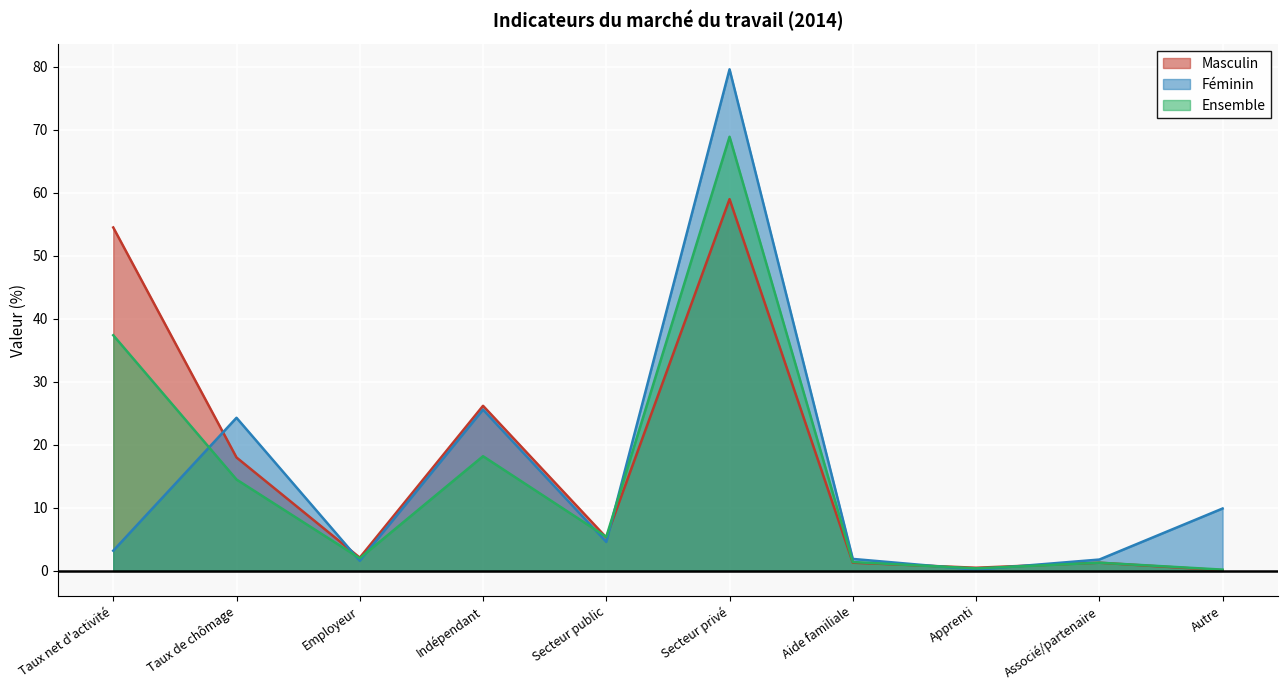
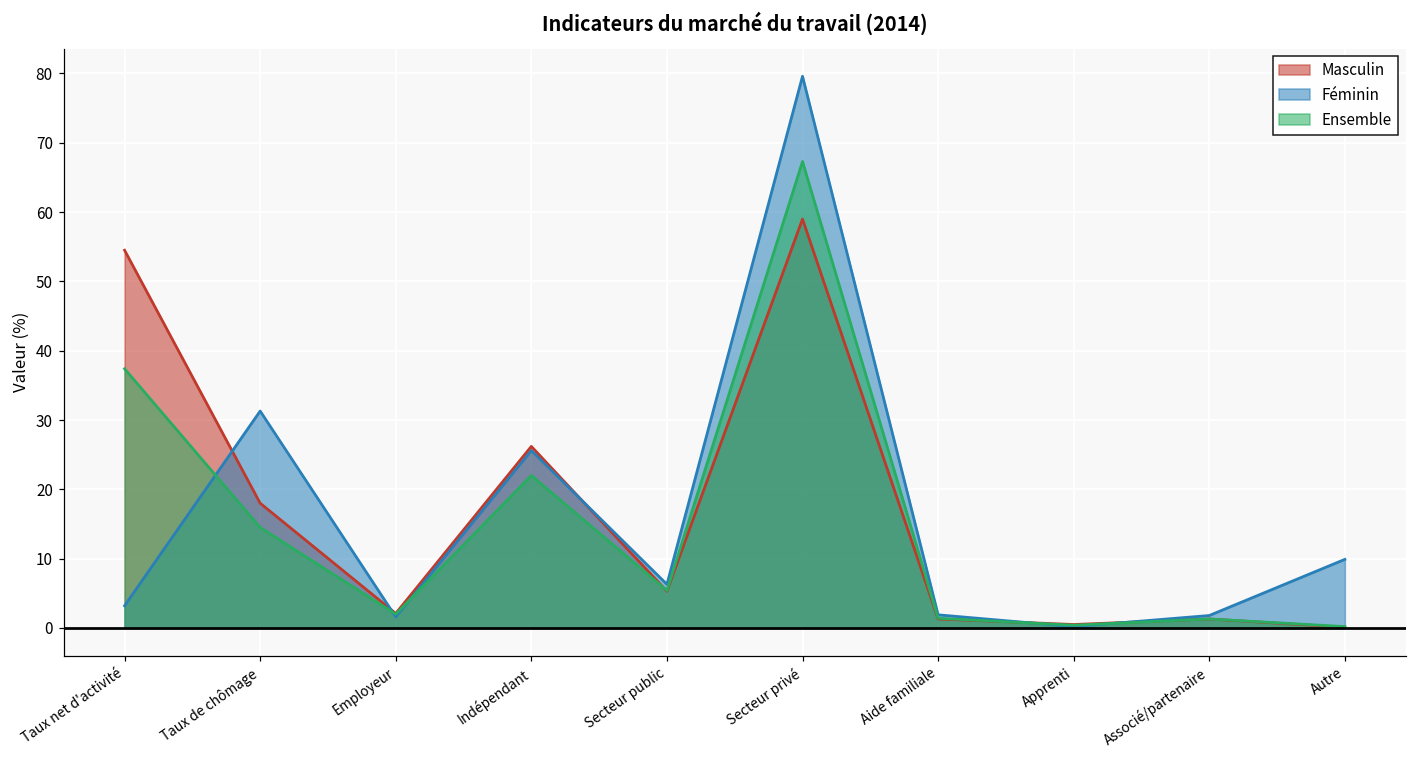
Féminin, Taux de chômage: 24 -> 31
Ensemble, Indépendant: 18 -> 22
Féminin, Secteur public: 5 -> 6
Ensemble, Secteur privé: 69 -> 67
